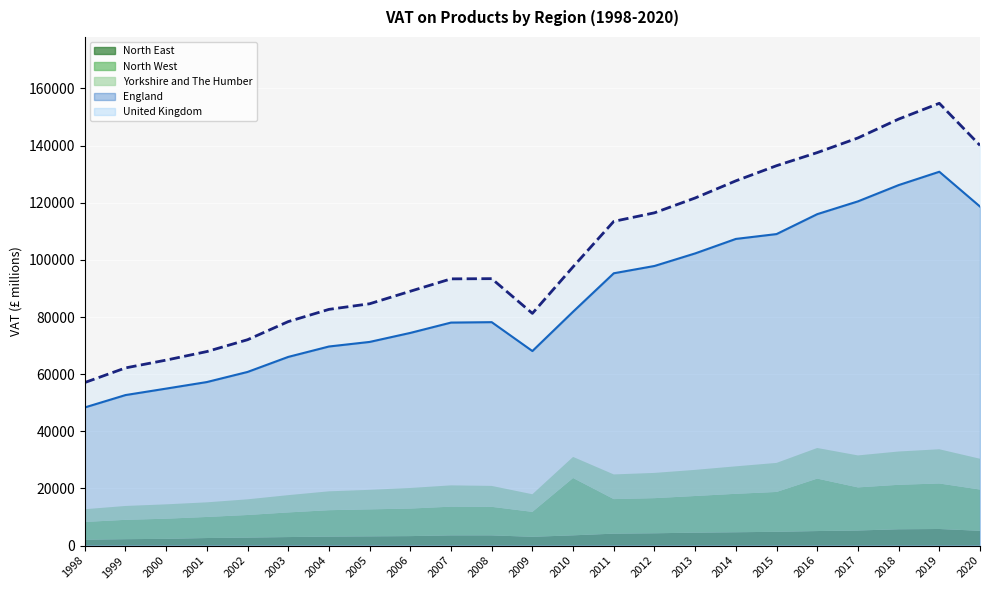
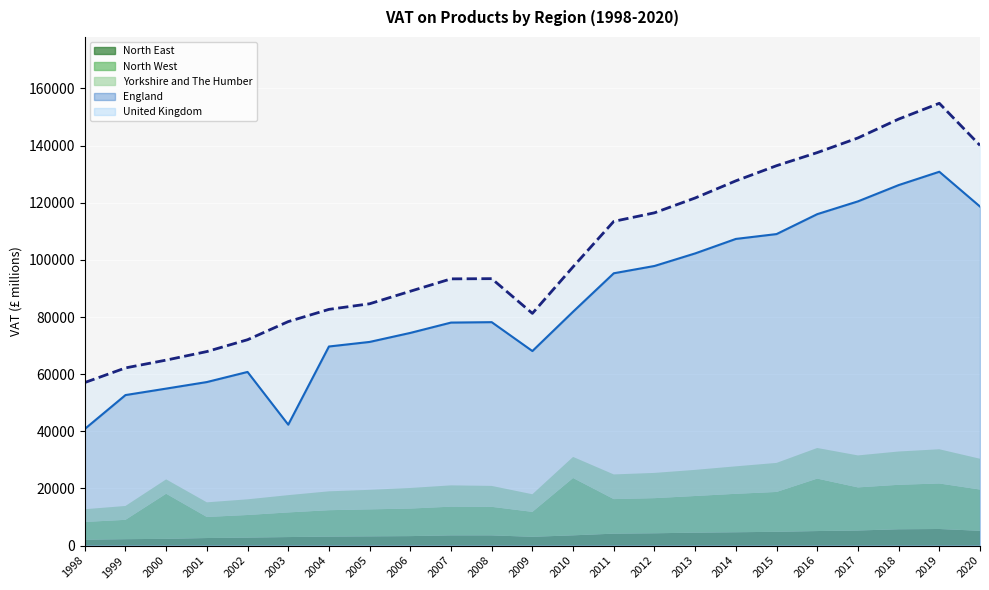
England, 1998: 48000 -> 41000
North West, 2000: 7000 -> 16000
England, 2003: 66000 -> 42000
